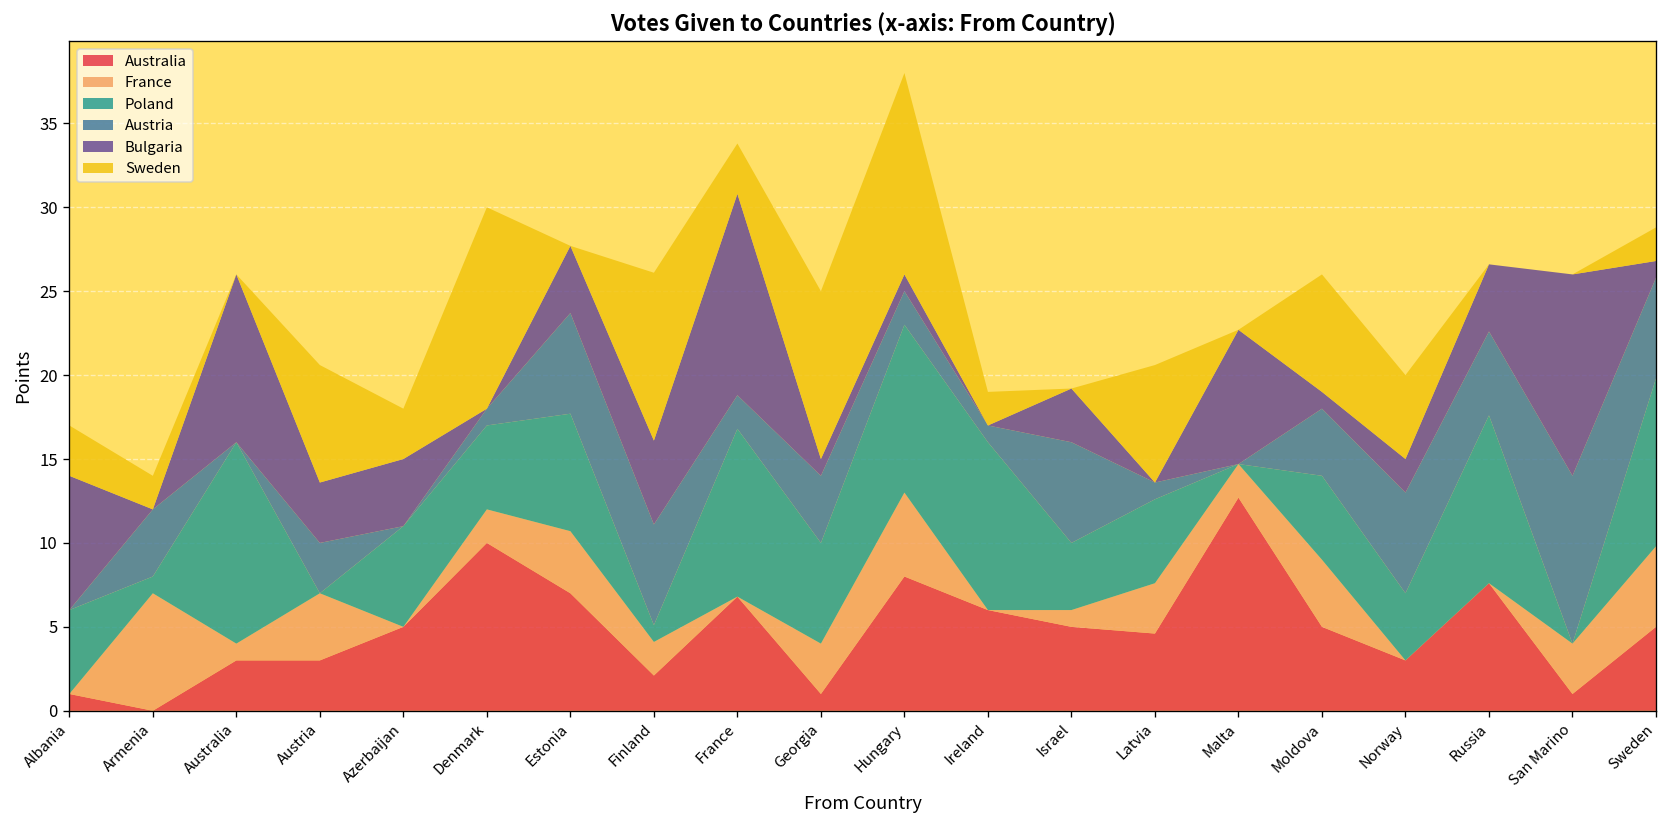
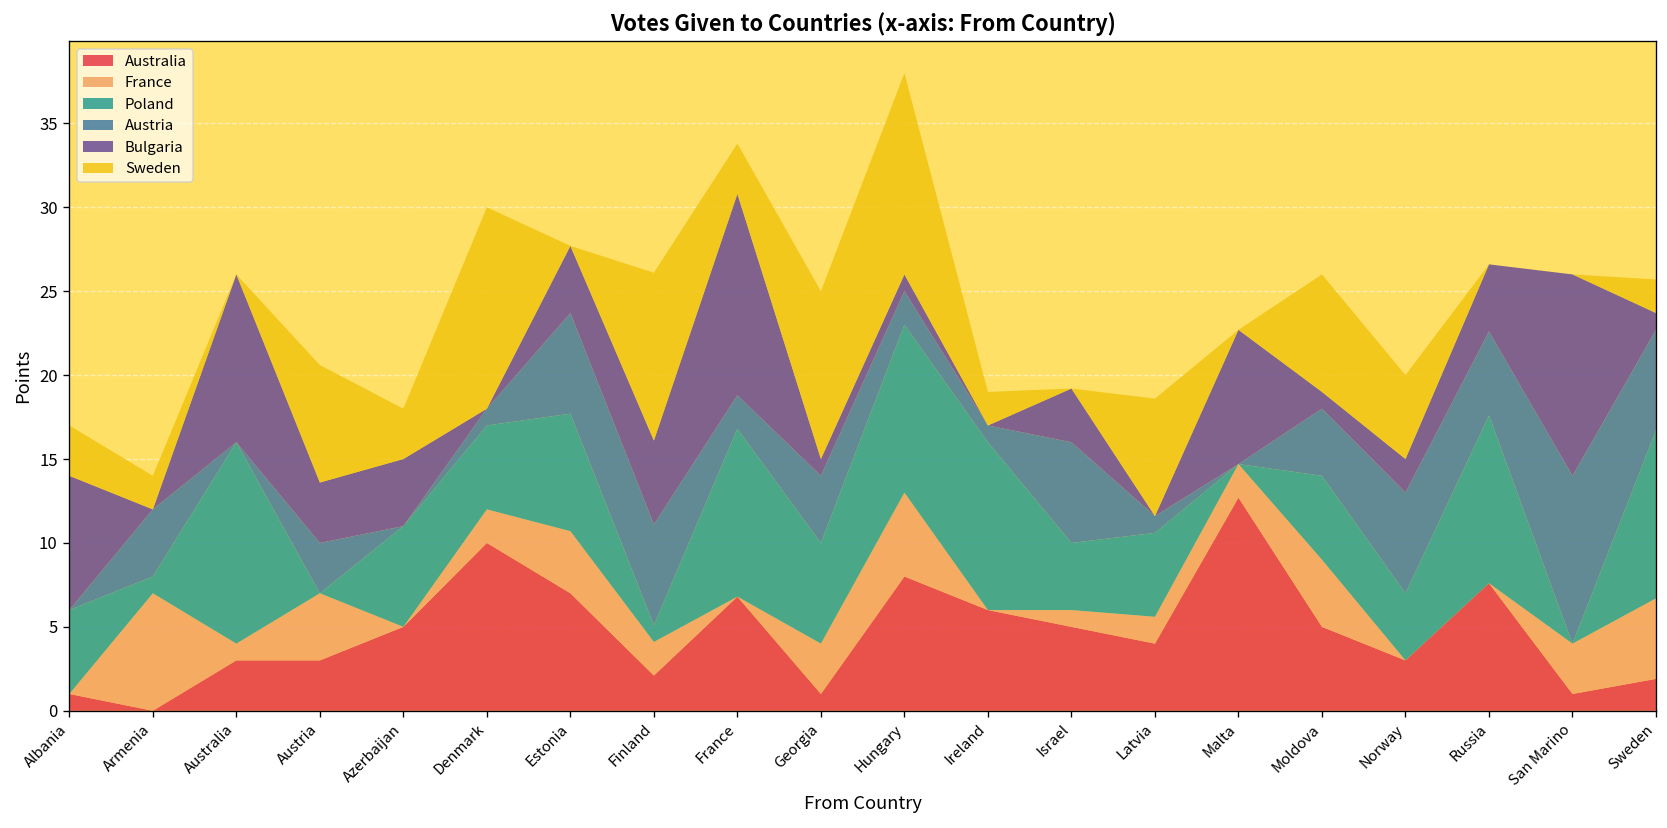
Australia, Latvia: 4.6 -> 4.0
France, Latvia: 3.0 -> 1.6
Australia, Sweden: 5.0 -> 1.9
